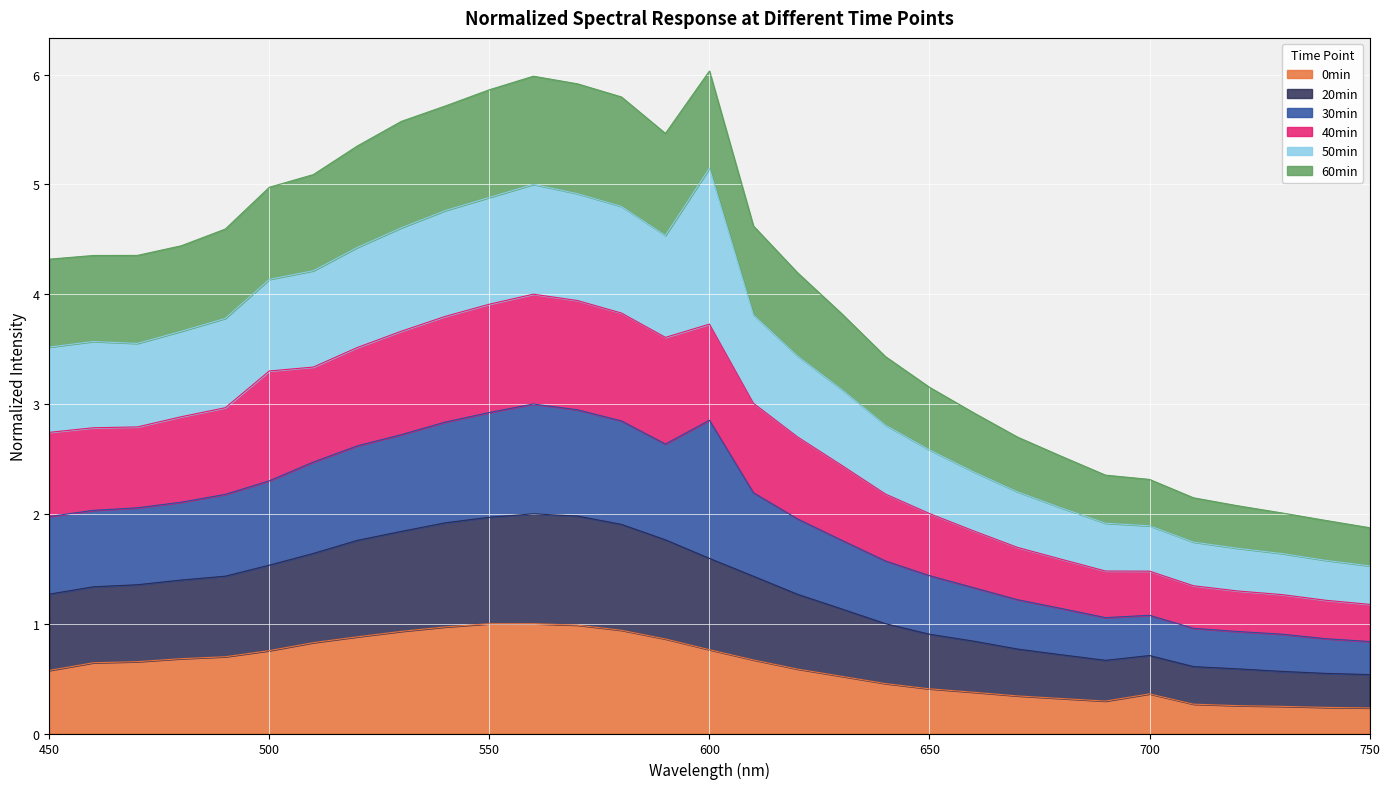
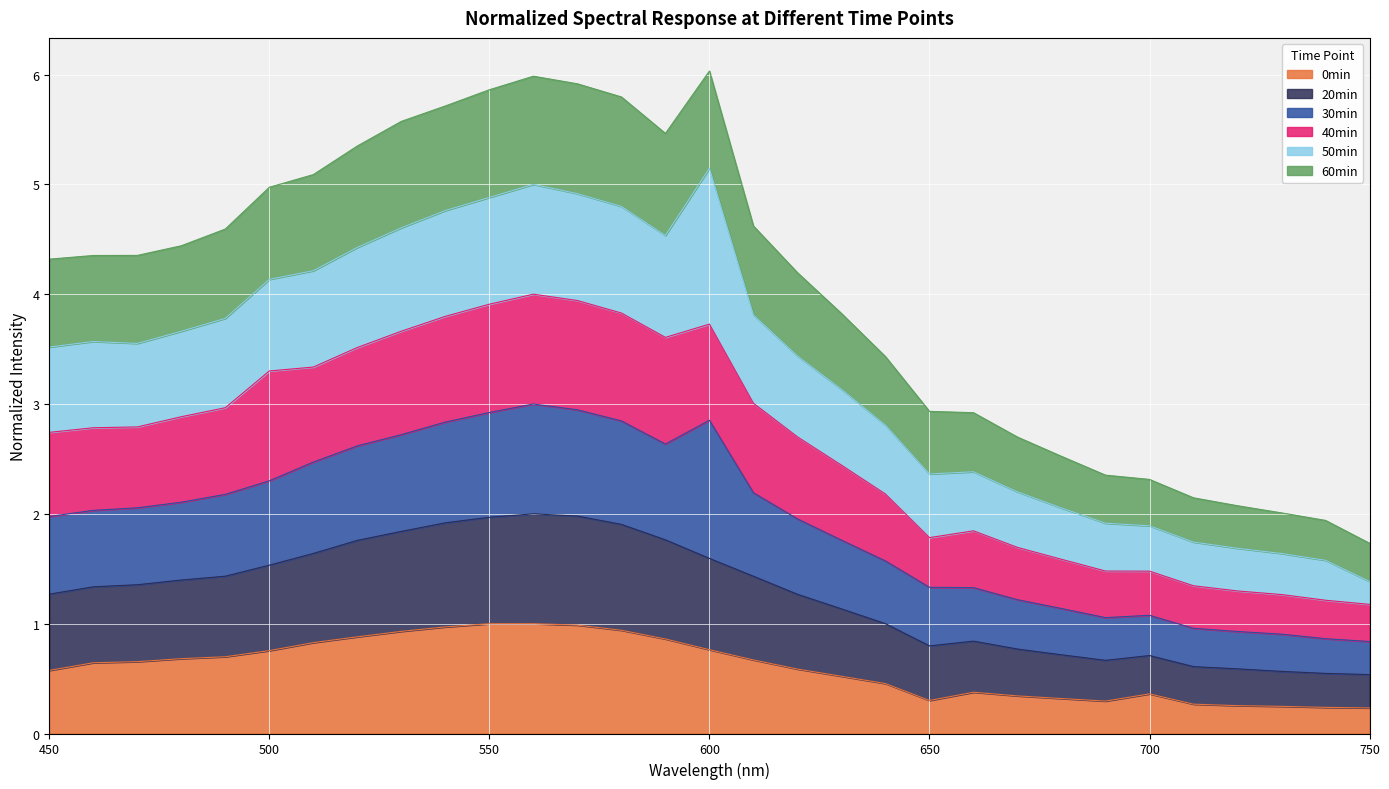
0min, 650: 0.41 -> 0.30
40min, 650: 0.57 -> 0.45
50min, 750: 0.35 -> 0.21
